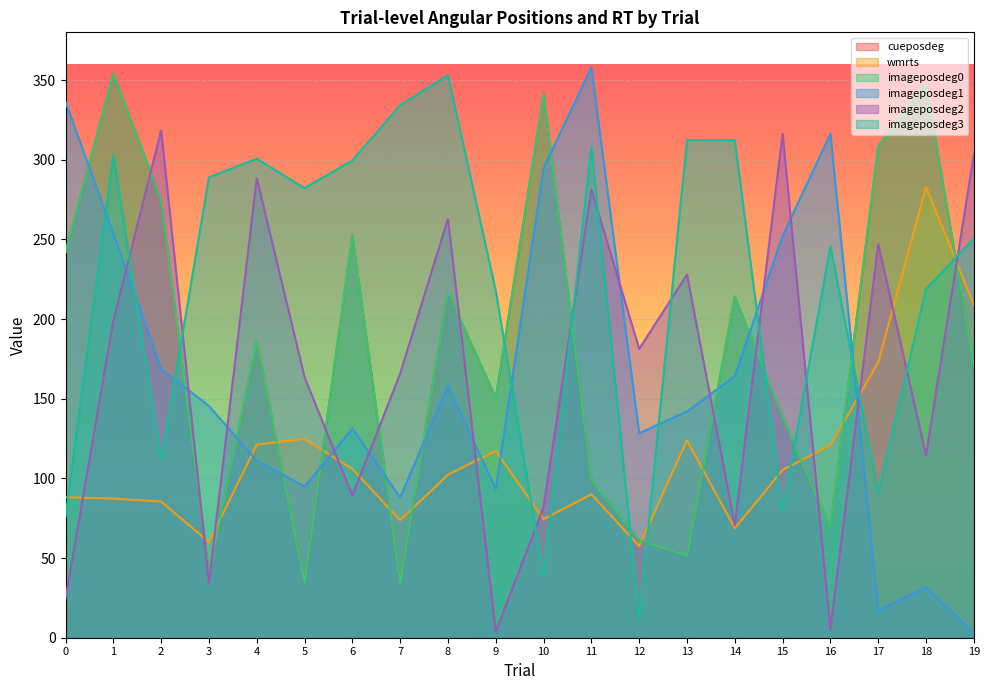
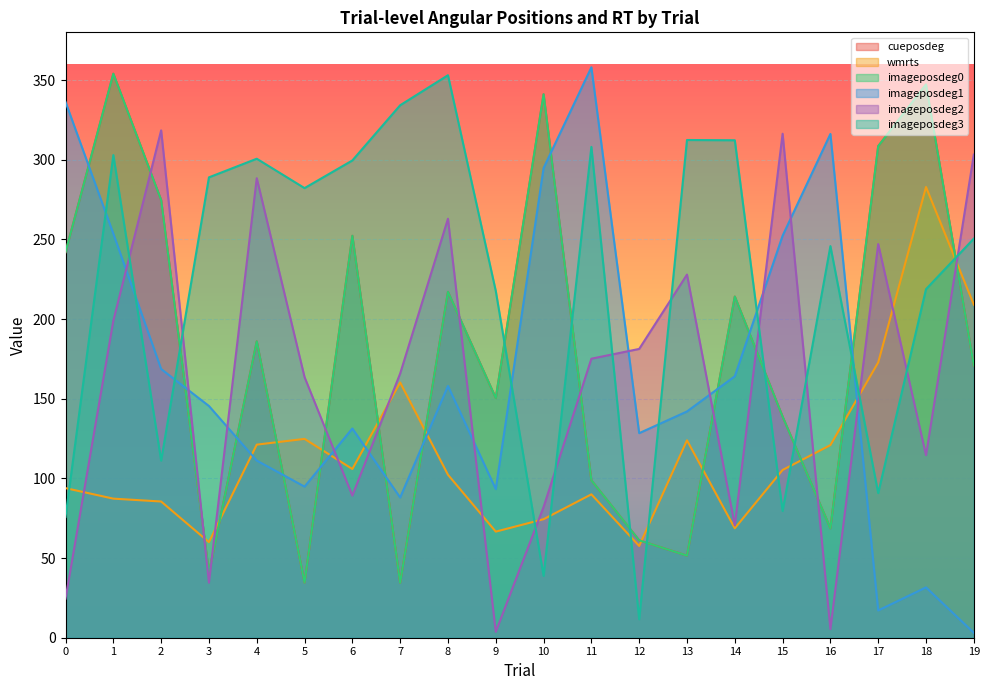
wmrts, 0: 88 -> 94
wmrts, 7: 74 -> 160
wmrts, 9: 117 -> 67
imageposdeg2, 11: 281 -> 175
